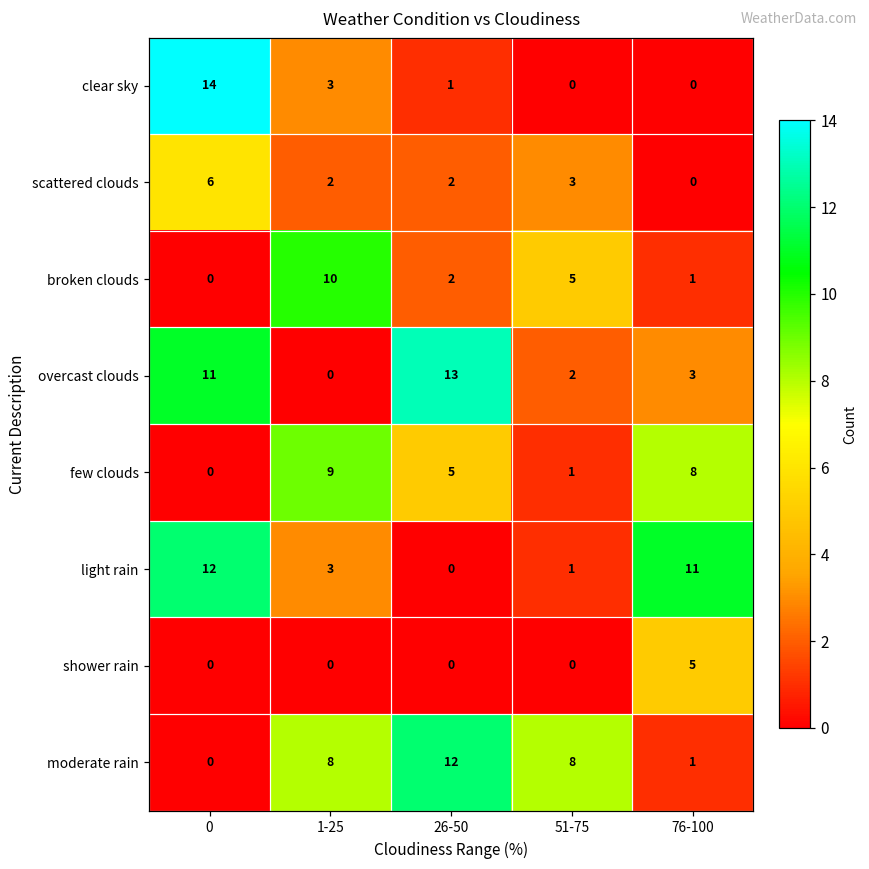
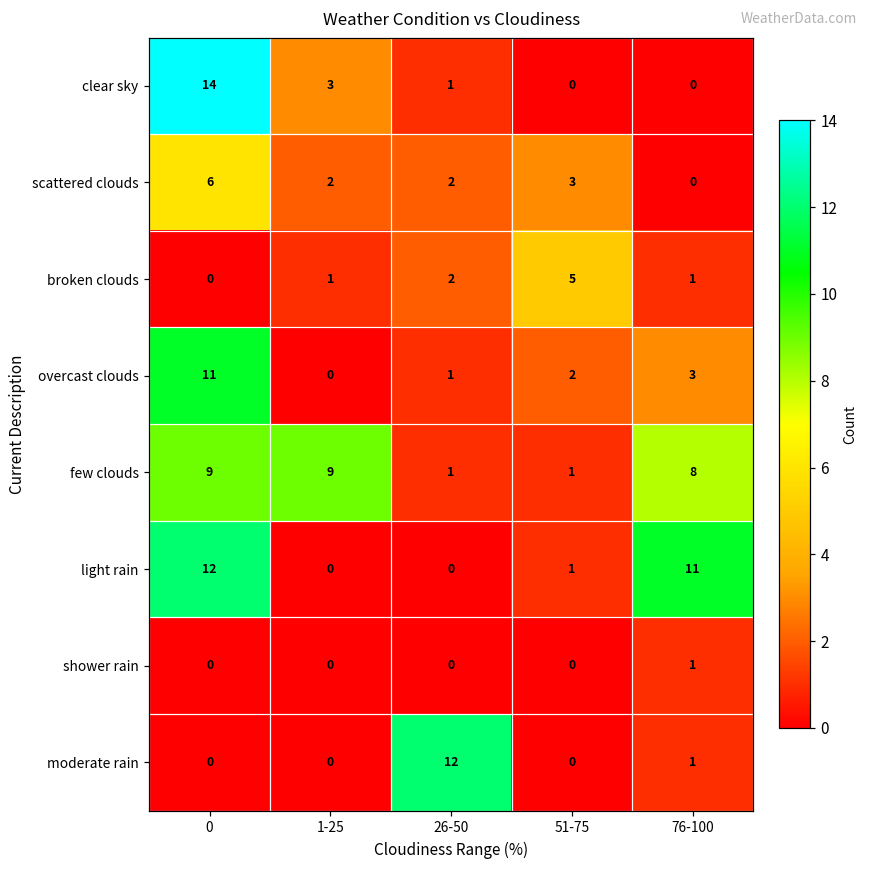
broken clouds, 1-25: 10 -> 1
overcast clouds, 26-50: 13 -> 1
few clouds, 0: 0 -> 9
few clouds, 26-50: 5 -> 1
light rain, 1-25: 3 -> 0
shower rain, 76-100: 5 -> 1
moderate rain, 1-25: 8 -> 0
moderate rain, 51-75: 8 -> 0
